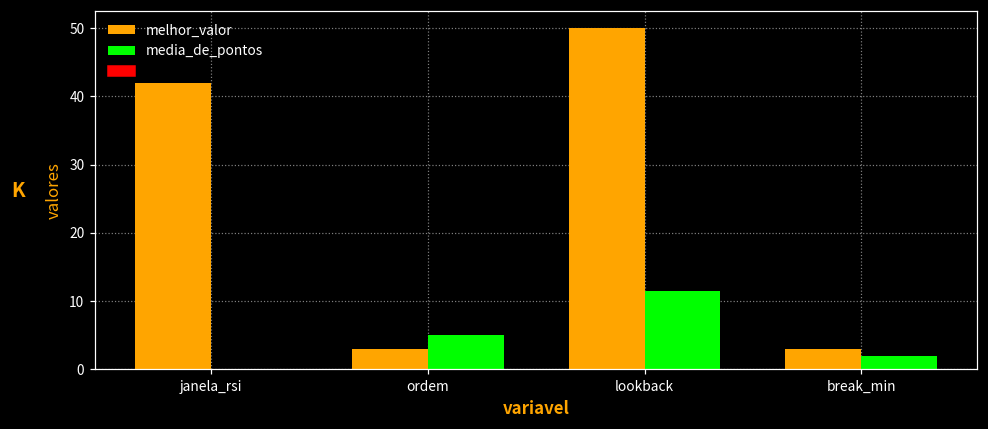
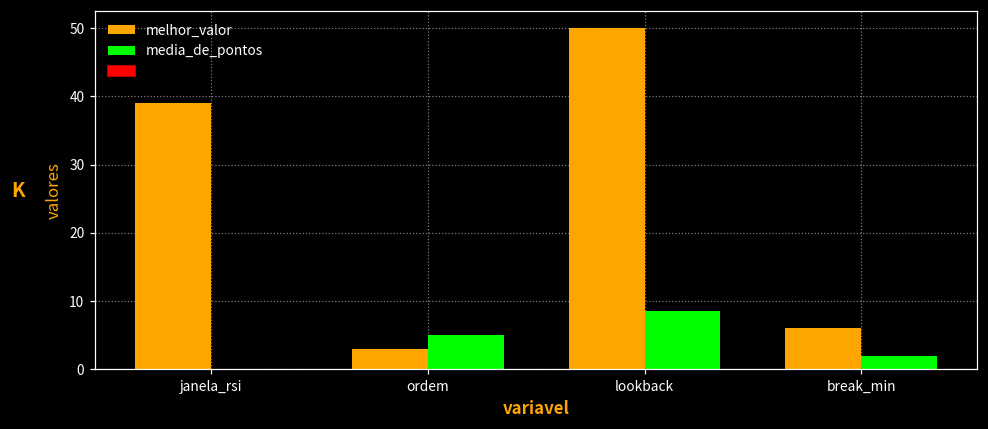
melhor_valor, janela_rsi: 42 -> 39
media_de_pontos, lookback: 11 -> 9
melhor_valor, break_min: 3 -> 6
